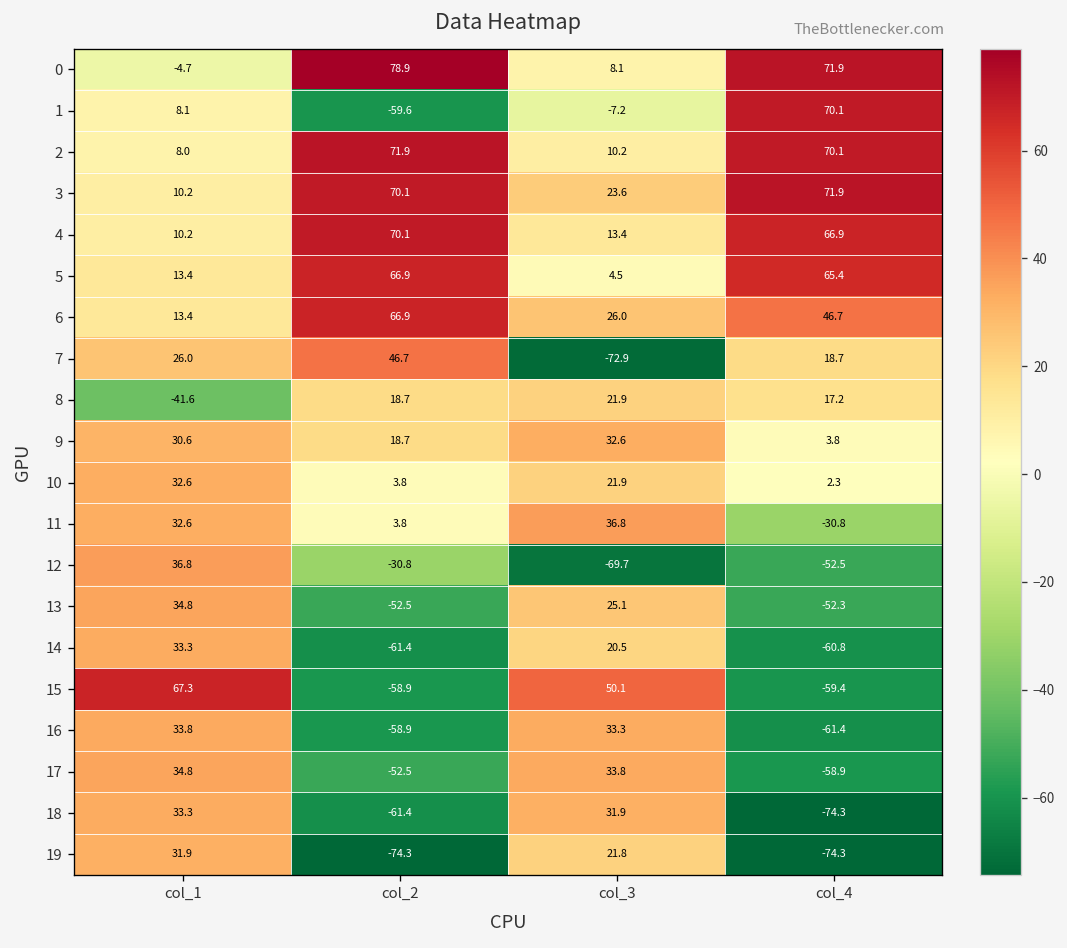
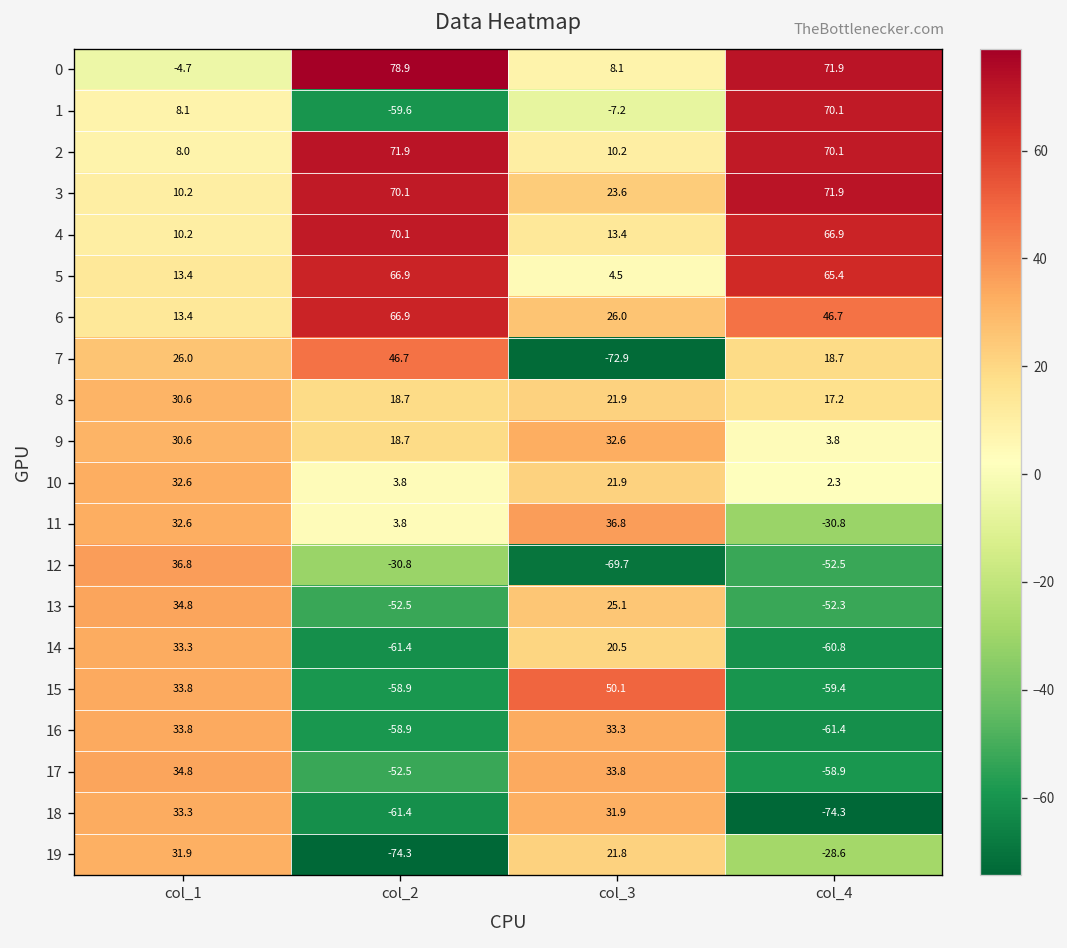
8, col_1: -41.6 -> 30.6
15, col_1: 67.3 -> 33.8
19, col_4: -74.3 -> -28.6
